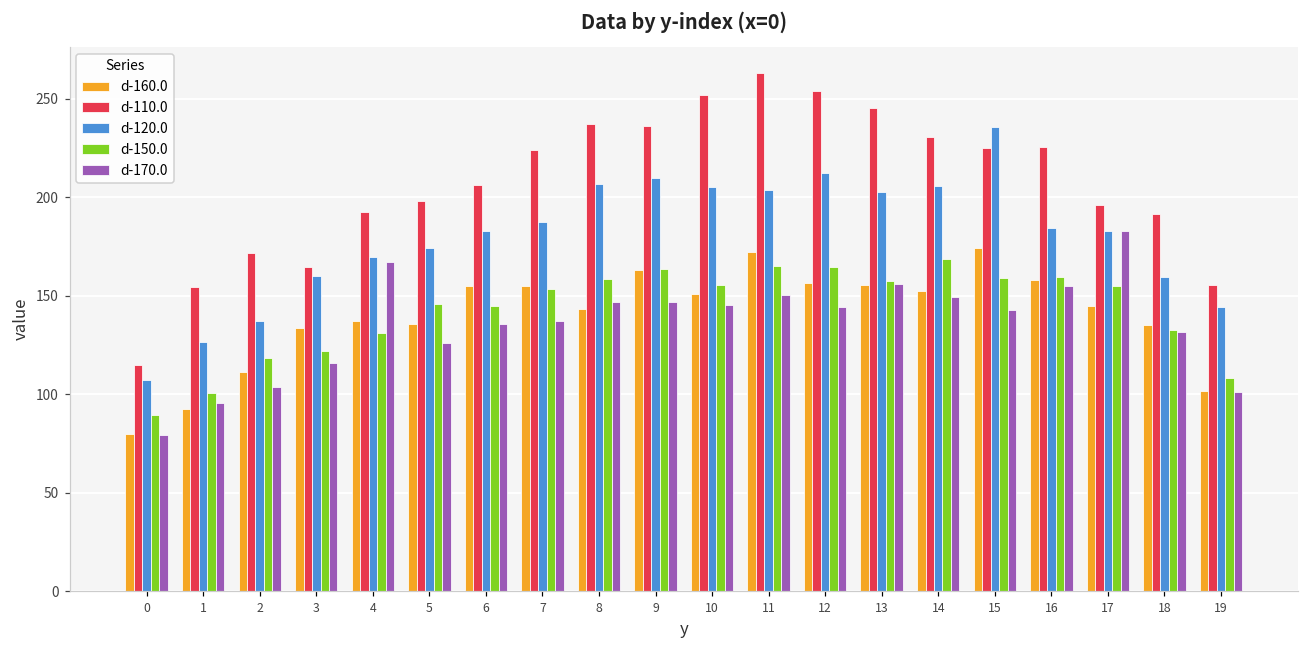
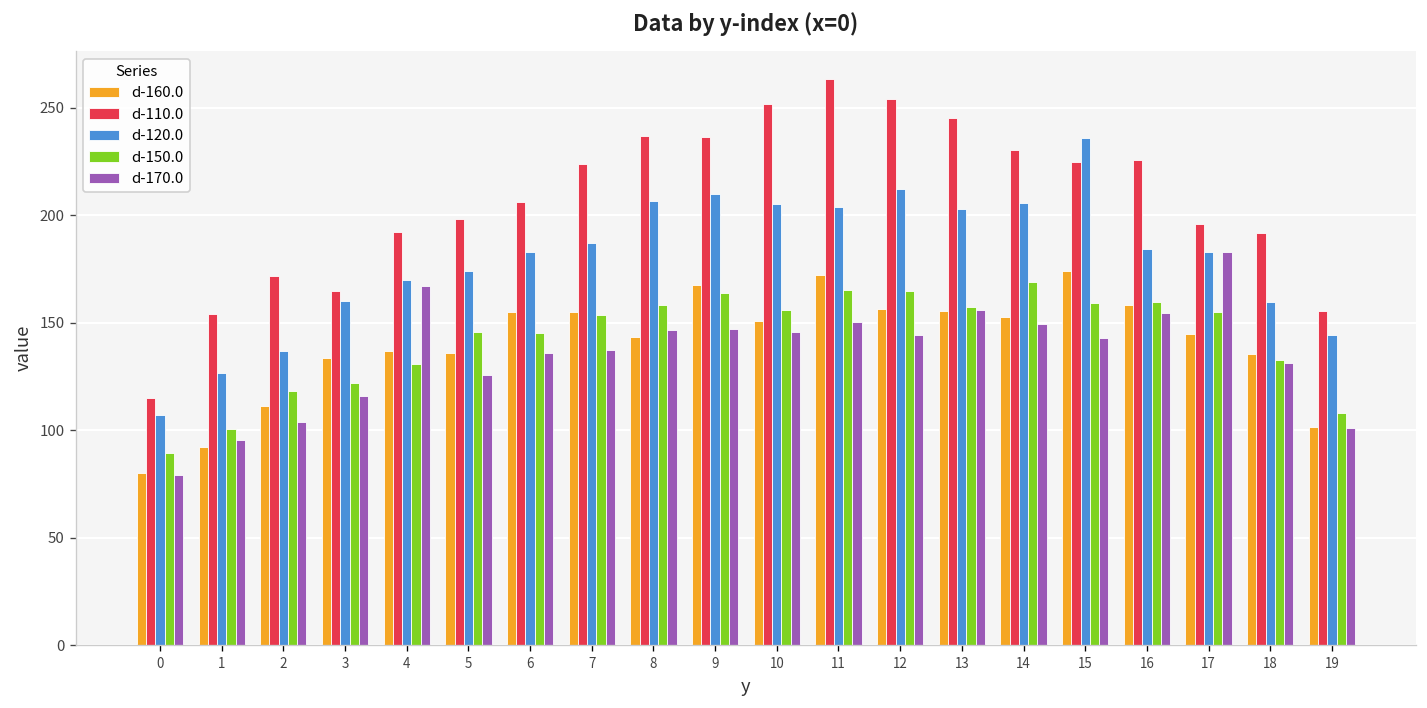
d-160.0, 9: 163 -> 168
